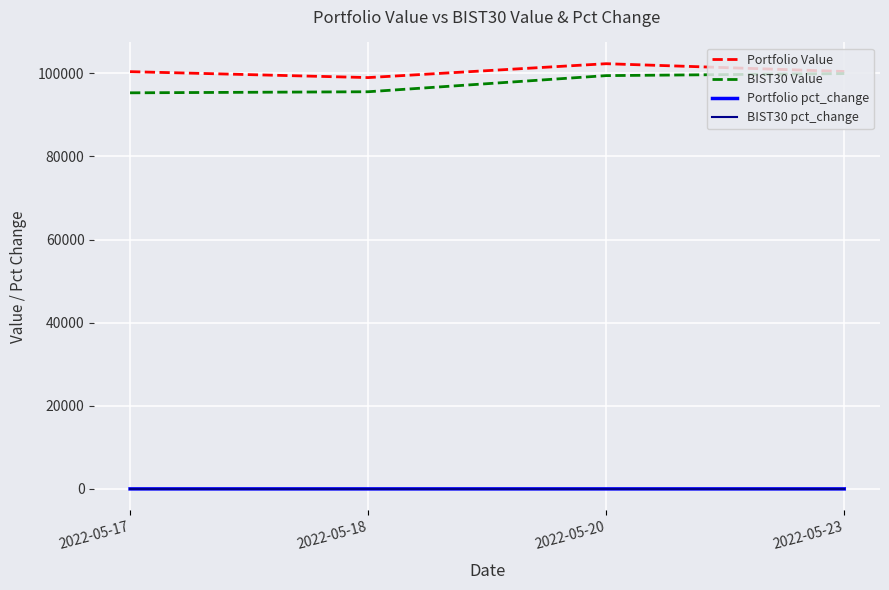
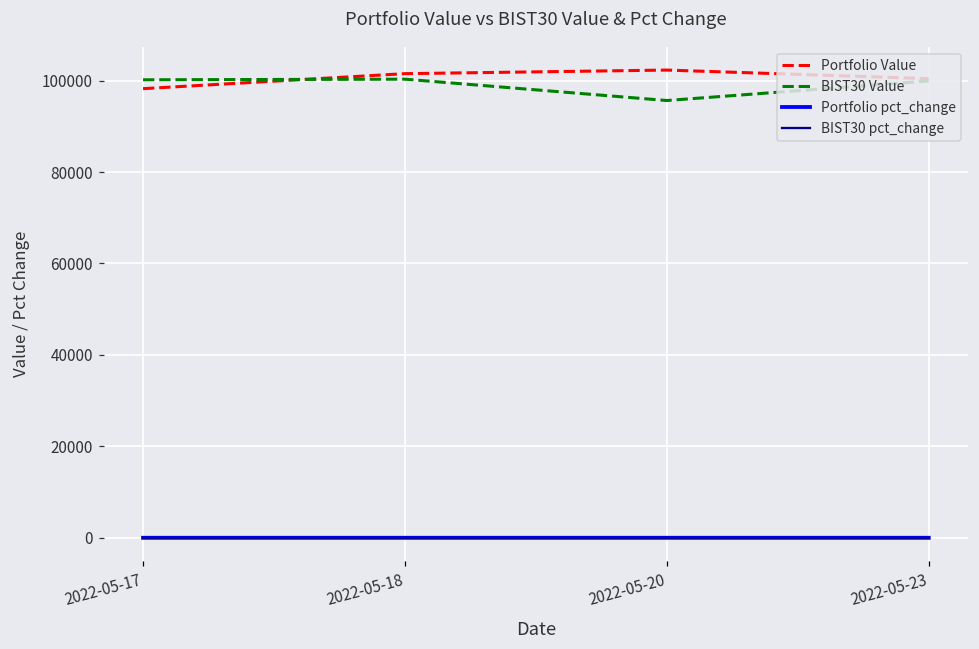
Portfolio Value, 2022-05-17: 100000 -> 98000
BIST30 Value, 2022-05-17: 95000 -> 100000
Portfolio Value, 2022-05-18: 99000 -> 102000
BIST30 Value, 2022-05-18: 96000 -> 100000
BIST30 Value, 2022-05-20: 99000 -> 96000
